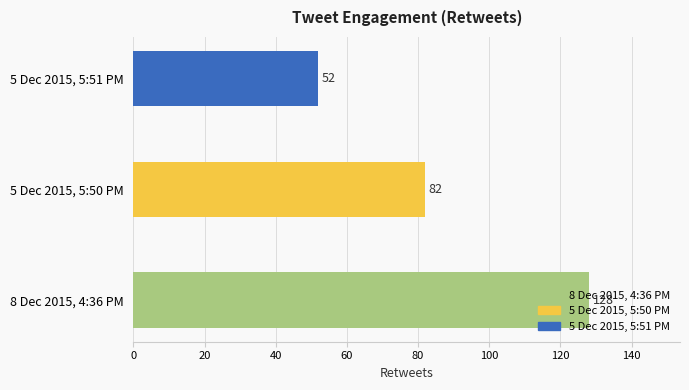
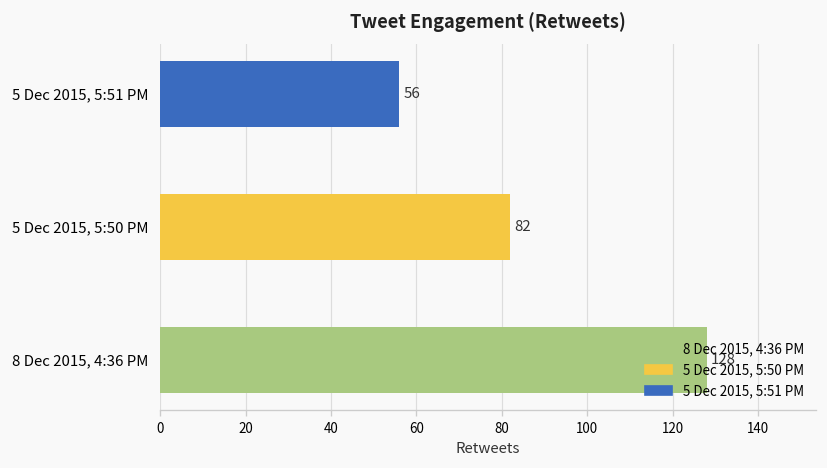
5 Dec 2015, 5:51 PM: 52 -> 56
